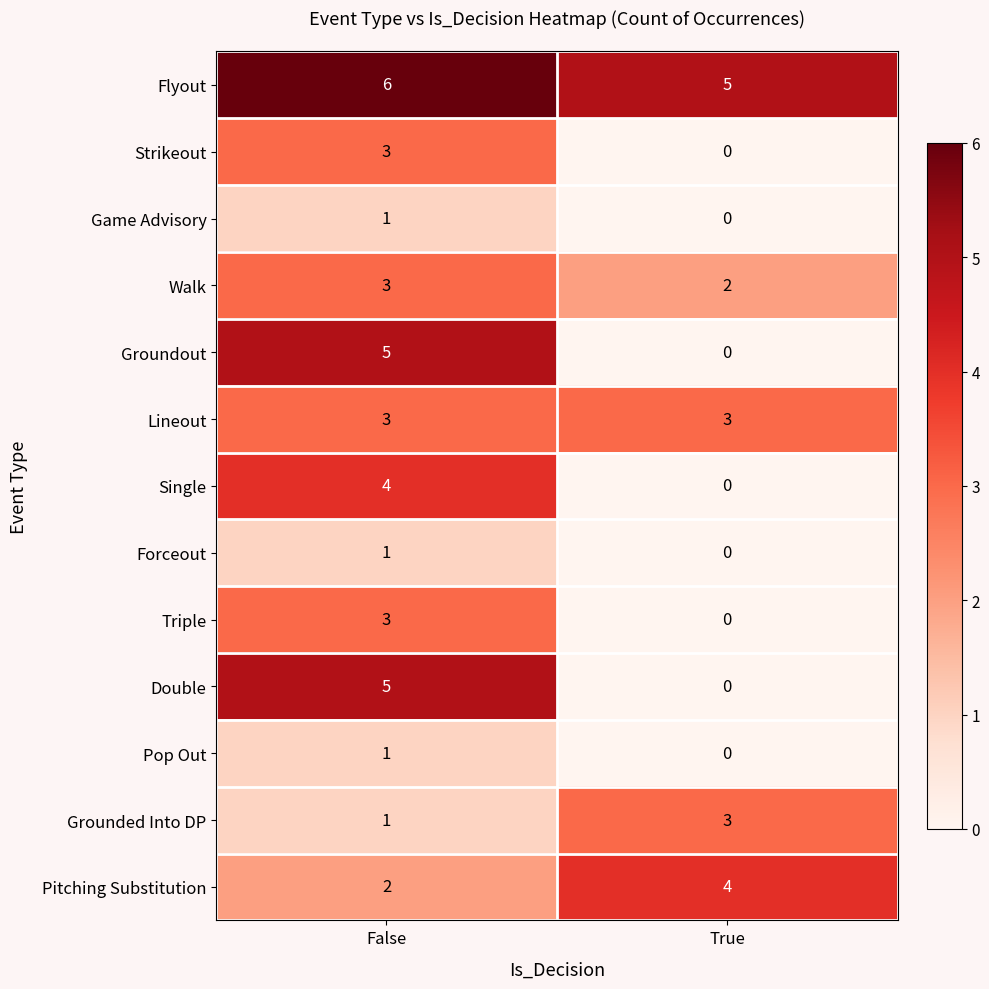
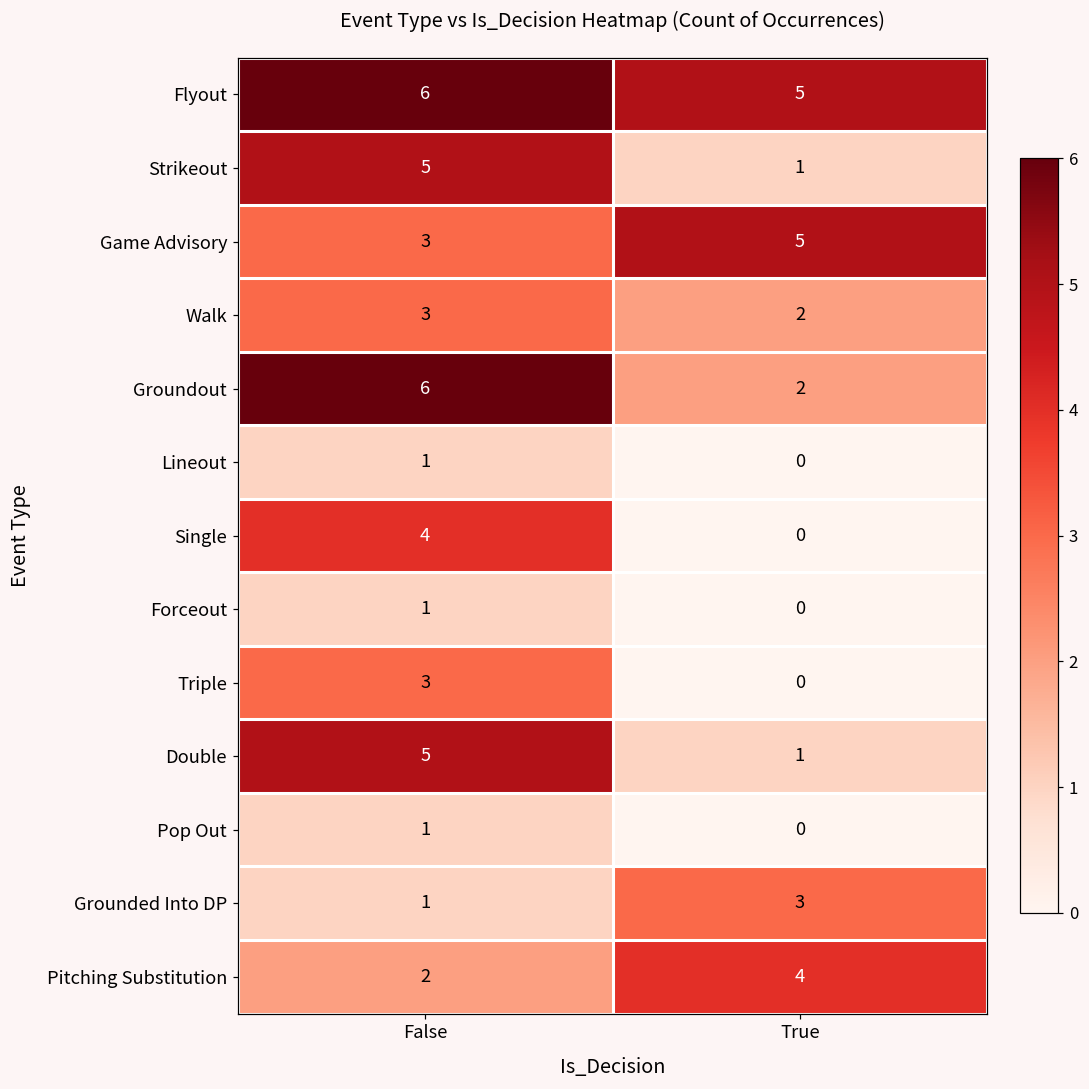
Strikeout, False: 3 -> 5
Strikeout, True: 0 -> 1
Game Advisory, False: 1 -> 3
Game Advisory, True: 0 -> 5
Groundout, False: 5 -> 6
Groundout, True: 0 -> 2
Lineout, False: 3 -> 1
Lineout, True: 3 -> 0
Double, True: 0 -> 1
